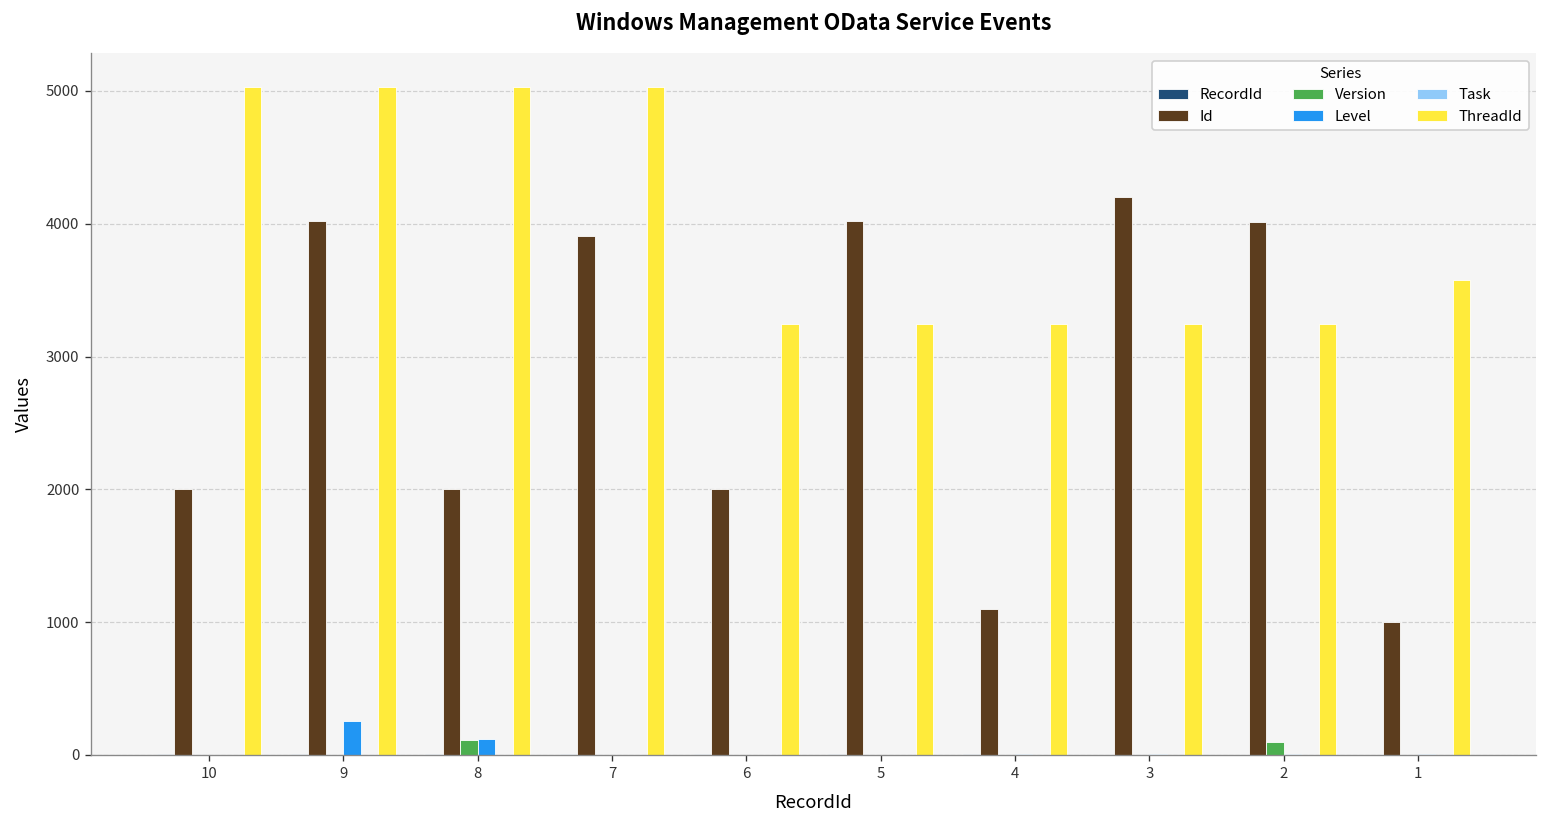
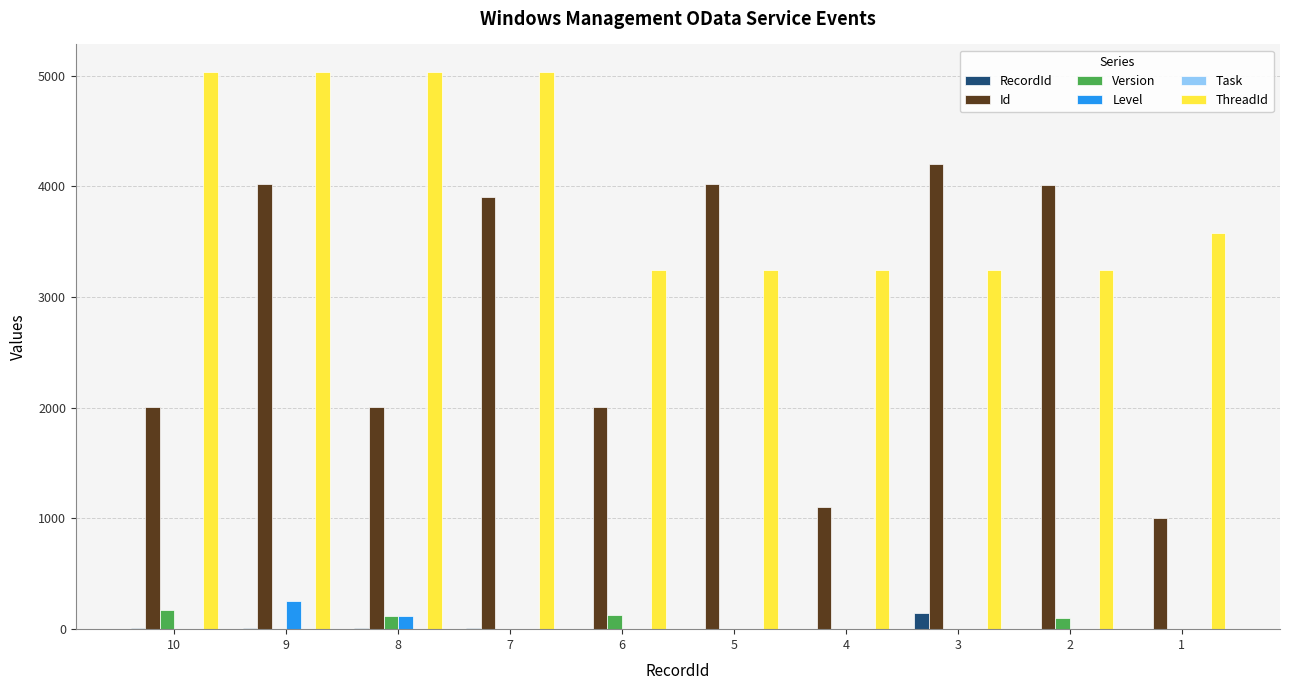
Version, 10: 0 -> 170
Version, 6: 0 -> 130
RecordId, 3: 0 -> 150
